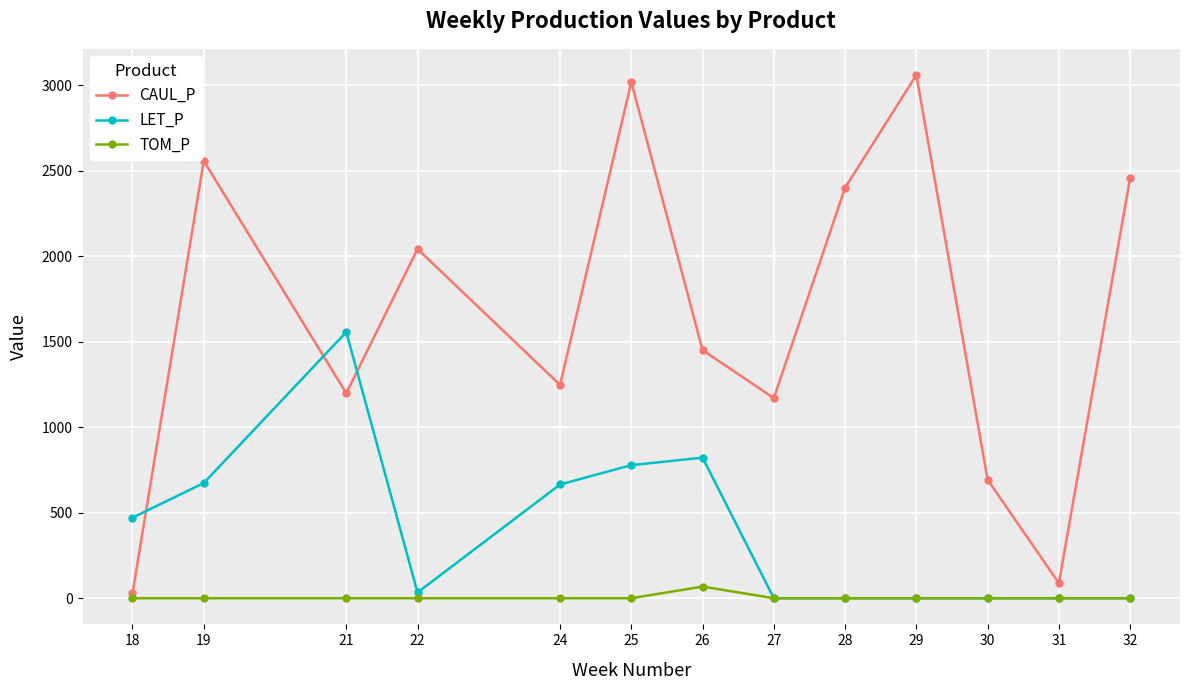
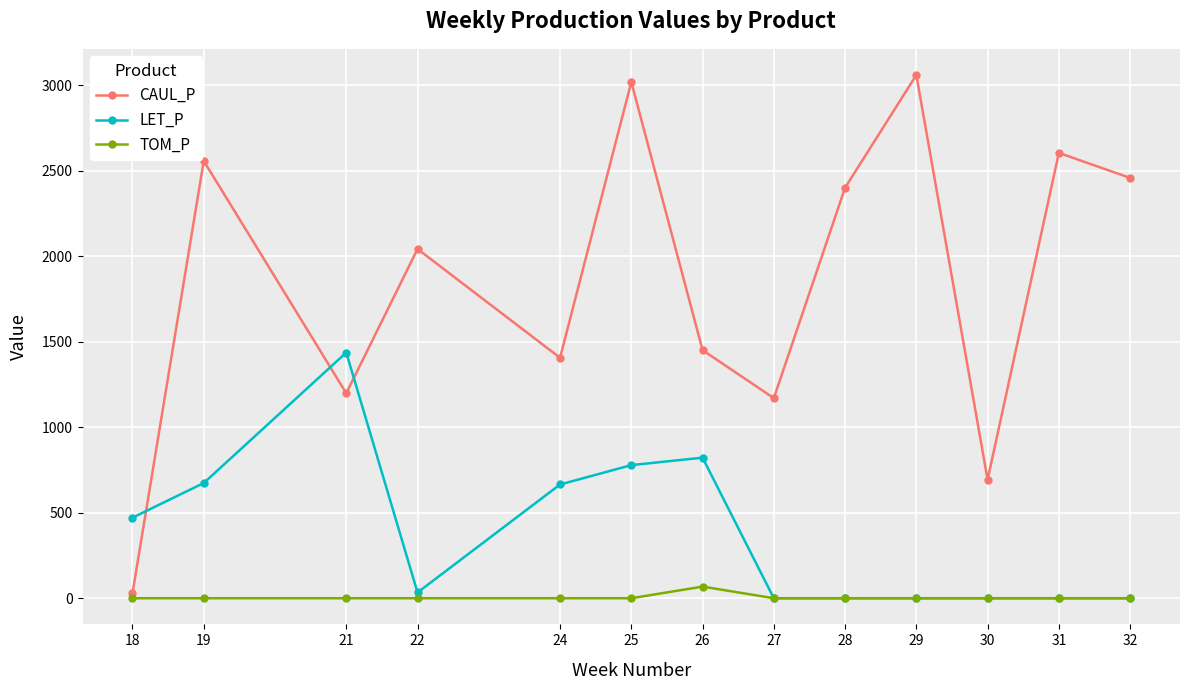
LET_P, 21: 1560 -> 1440
CAUL_P, 24: 1250 -> 1410
CAUL_P, 31: 90 -> 2600
